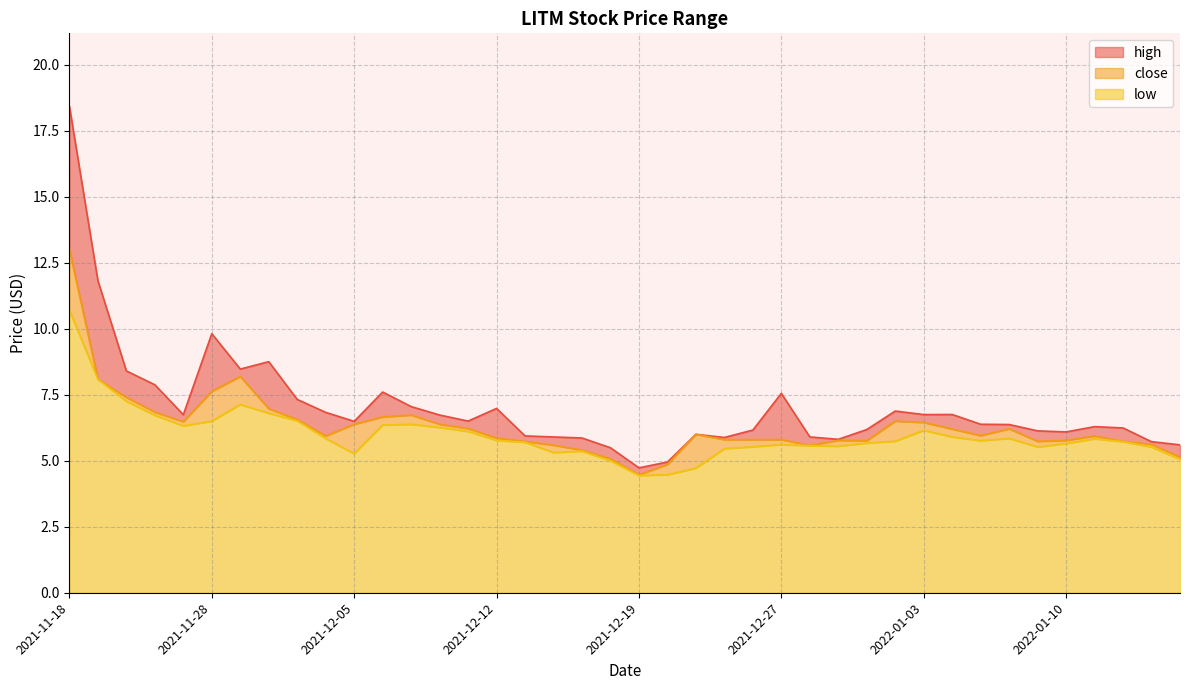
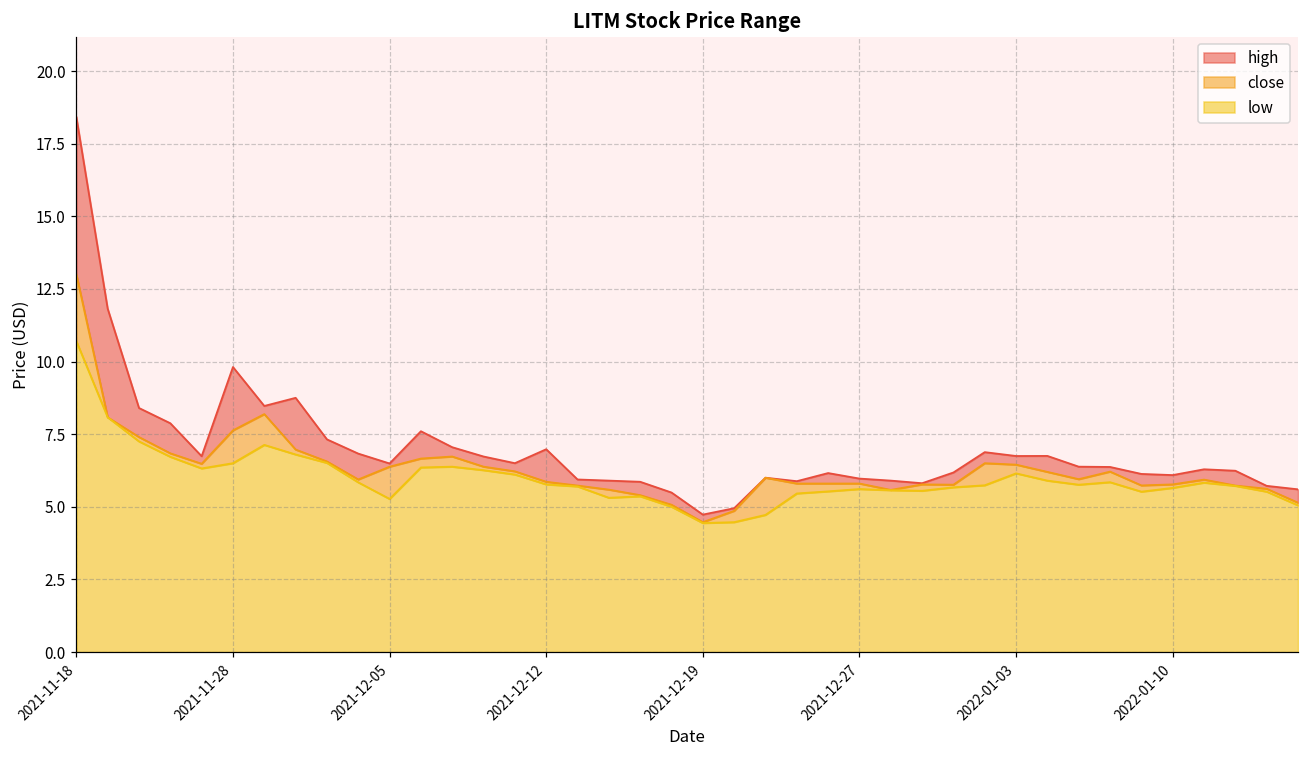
high, 2021-12-27: 7.6 -> 6.0
